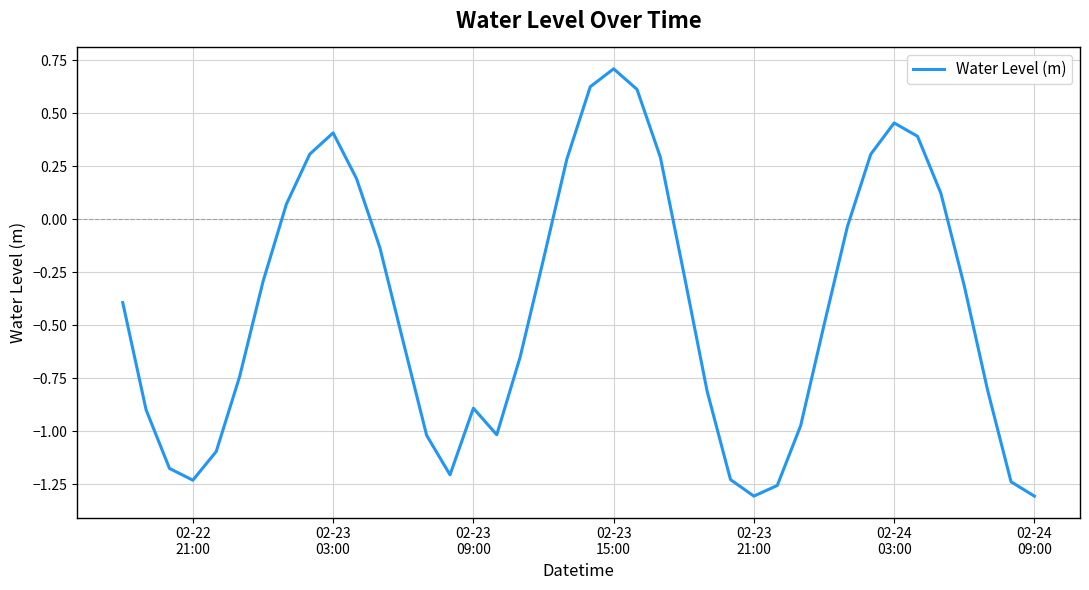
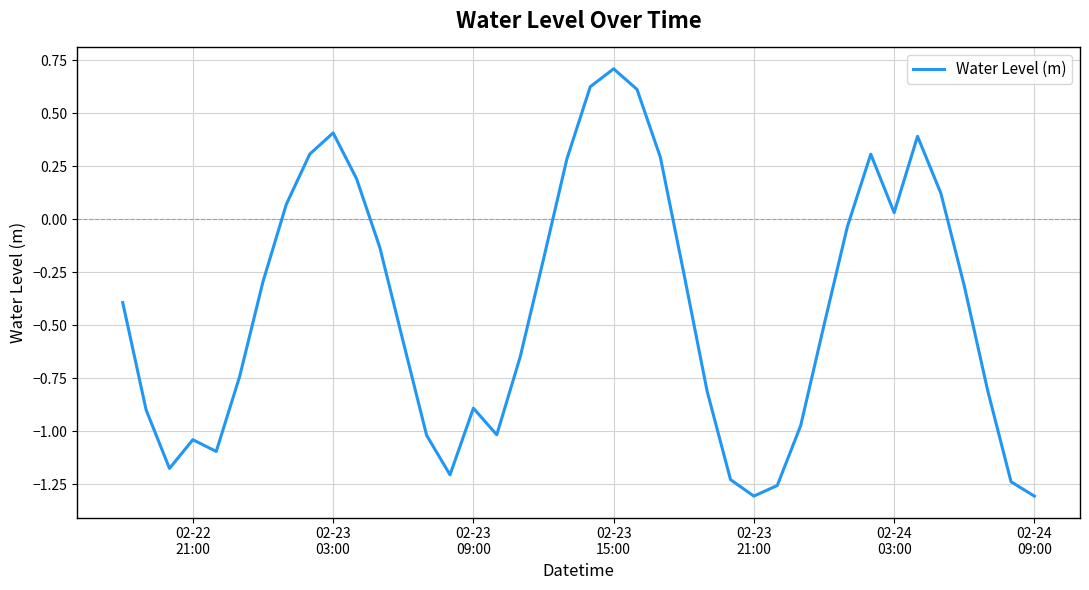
02-22 21:00: -1.23 -> -1.04
02-24 03:00: 0.45 -> 0.03
